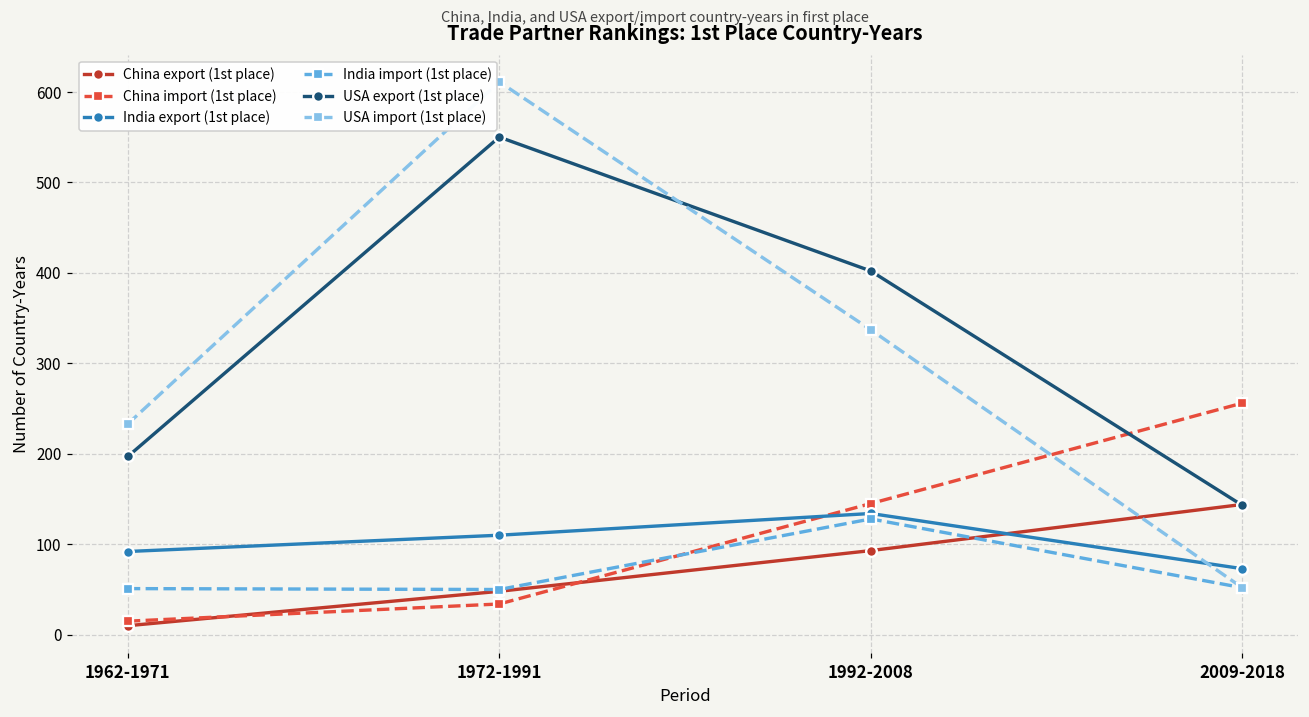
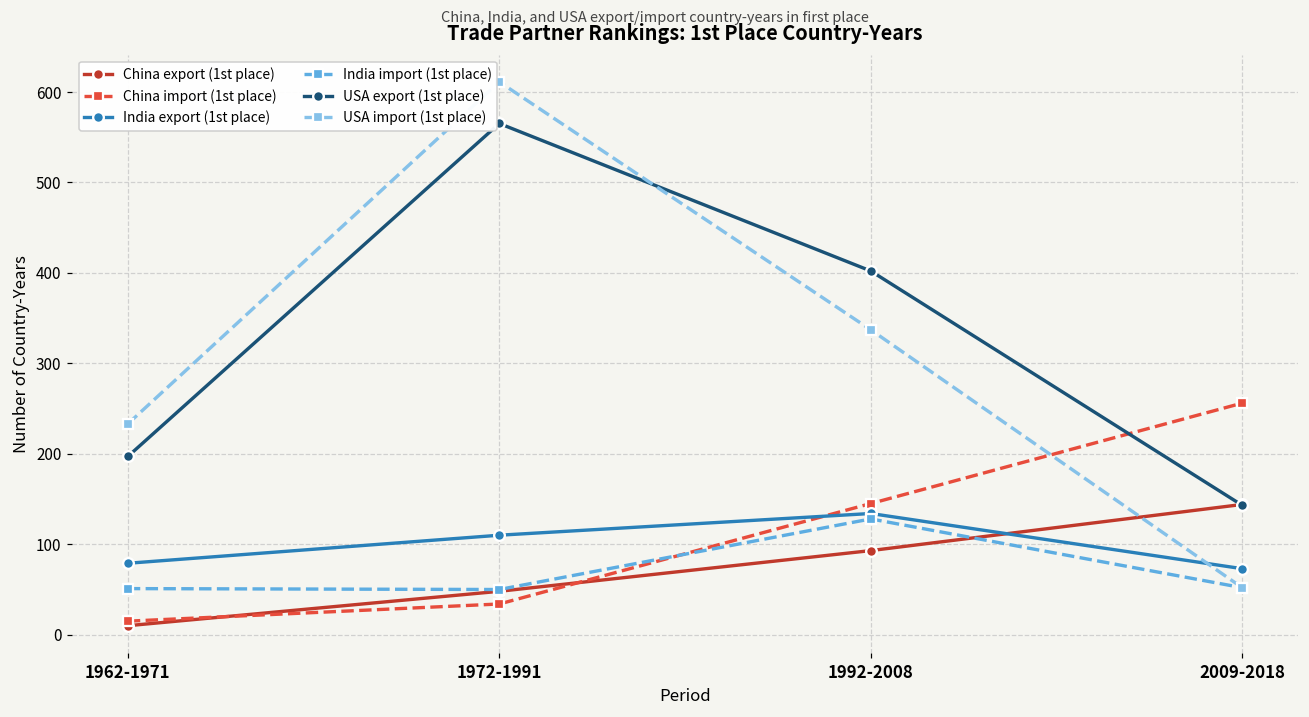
India export (1st place), 1962-1971: 90 -> 80
USA export (1st place), 1972-1991: 550 -> 570
